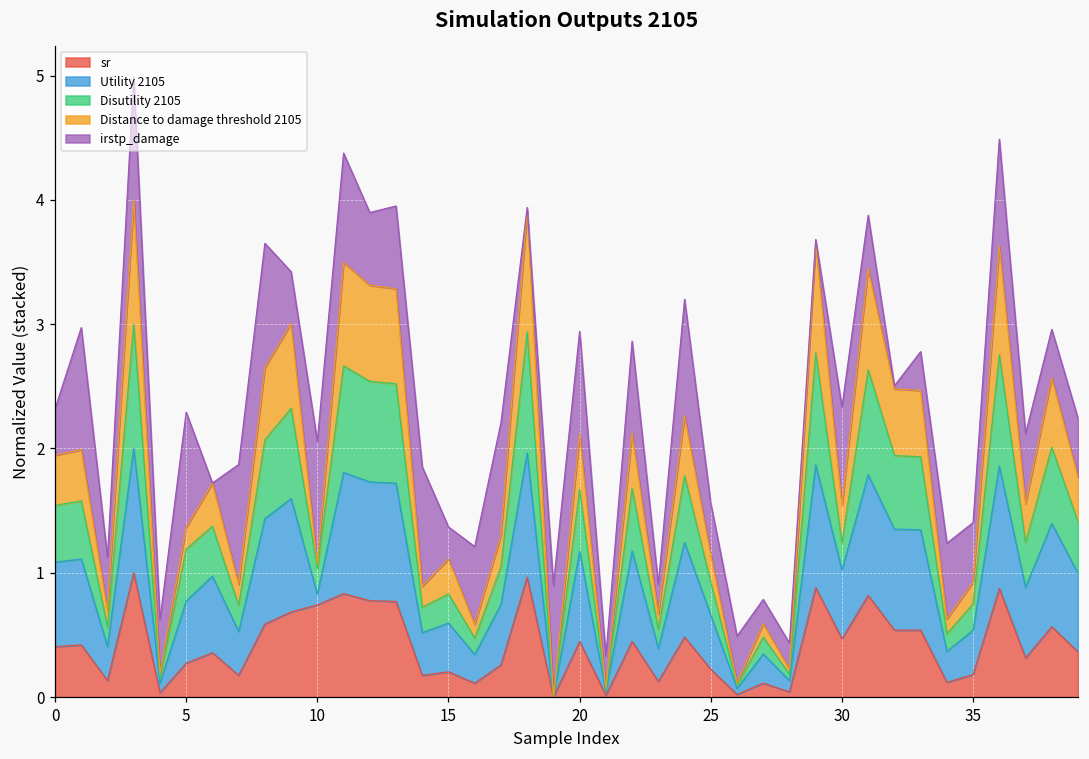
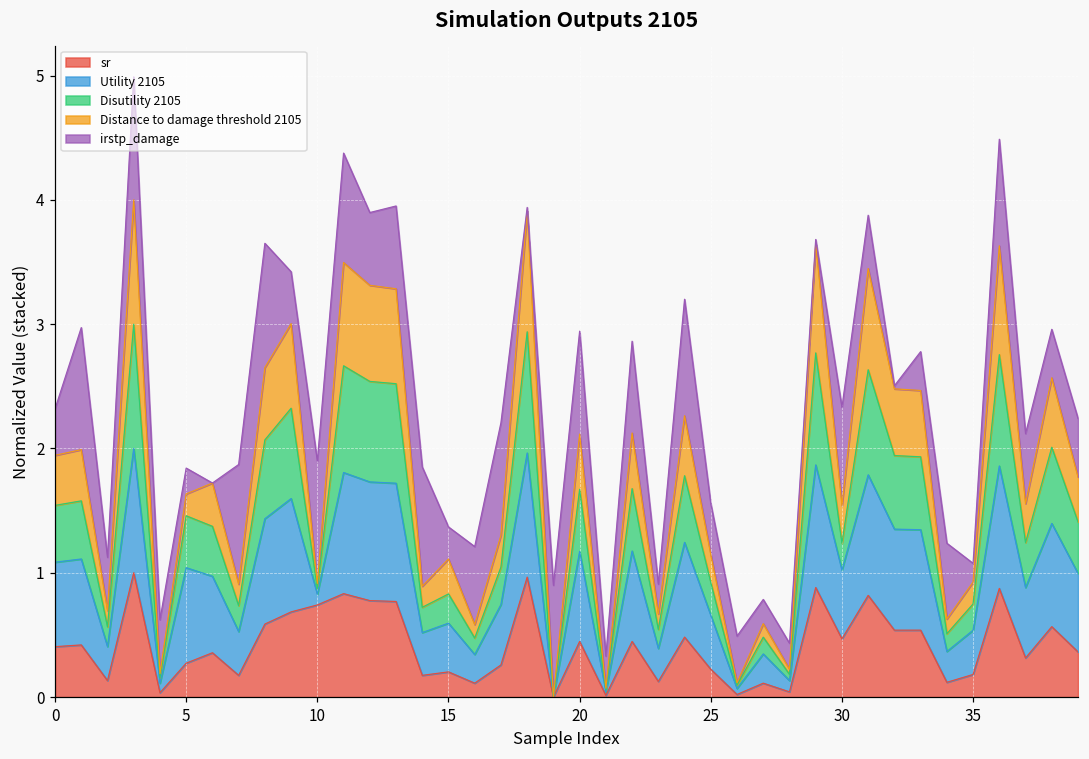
Utility 2105, 5: 0.50 -> 0.77
irstp_damage, 5: 0.93 -> 0.21
Disutility 2105, 10: 0.21 -> 0.05
irstp_damage, 35: 0.48 -> 0.15
